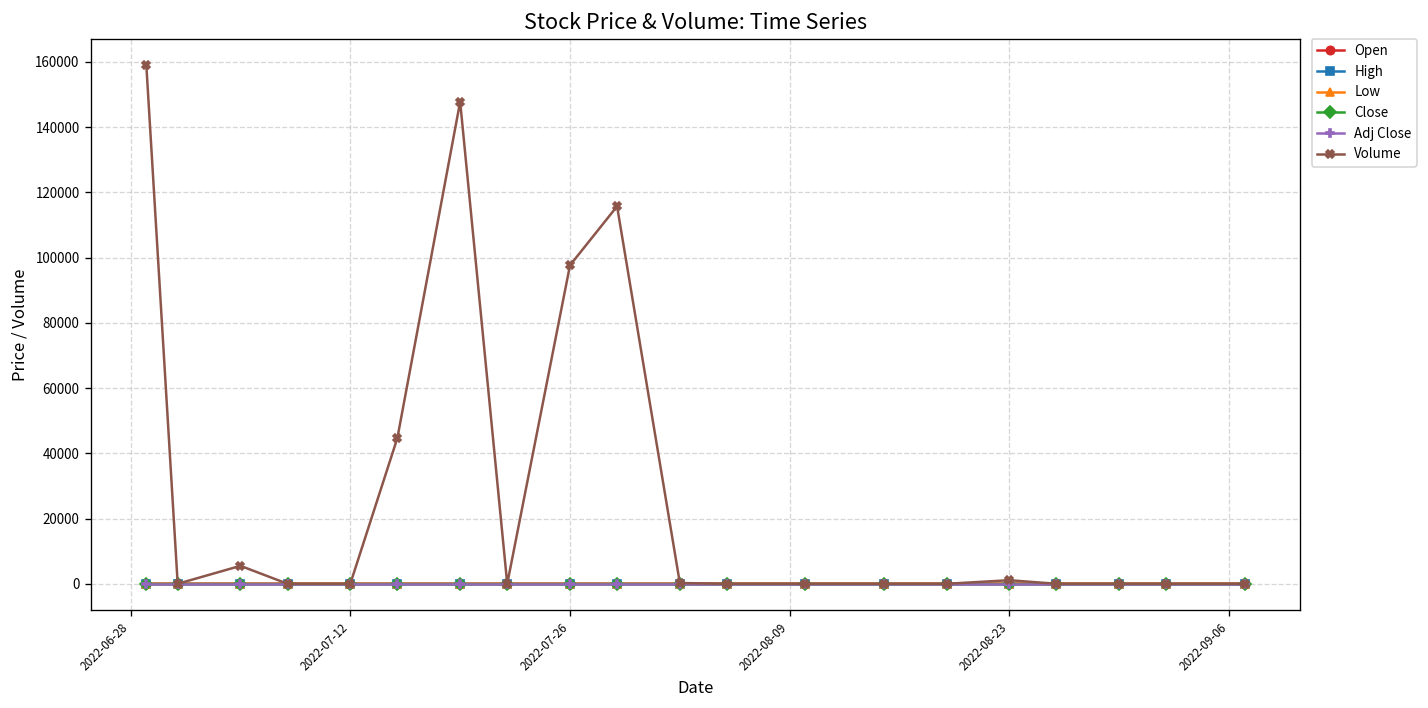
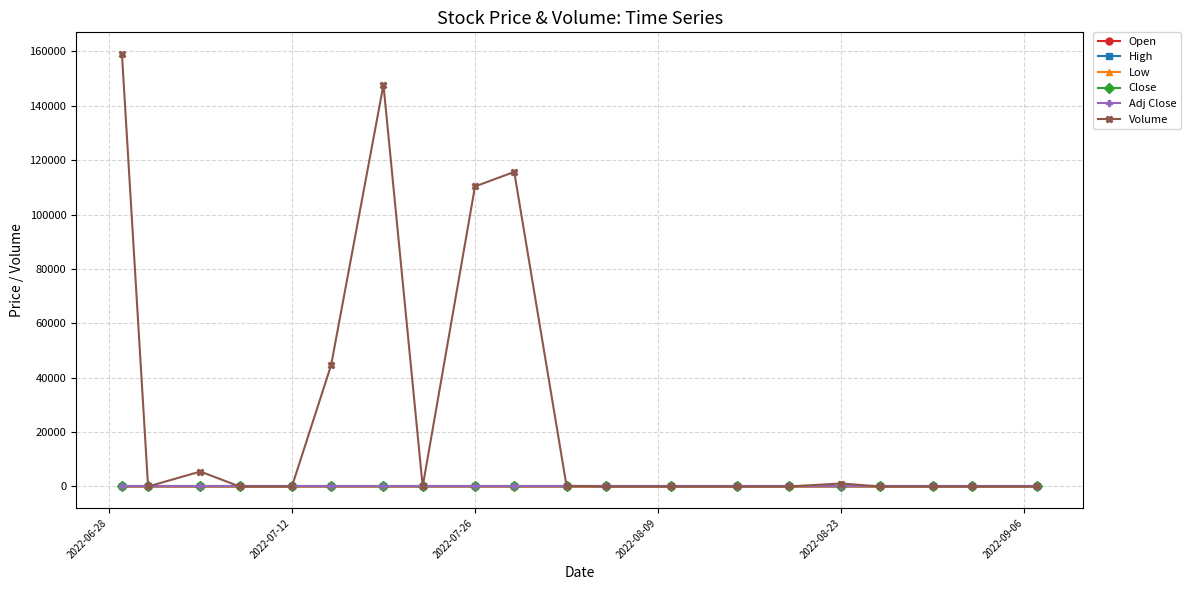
Volume, 2022-07-26: 98000 -> 110000
